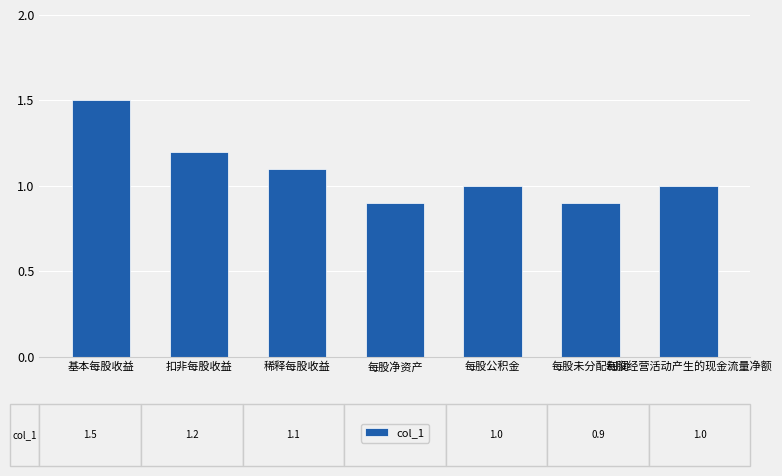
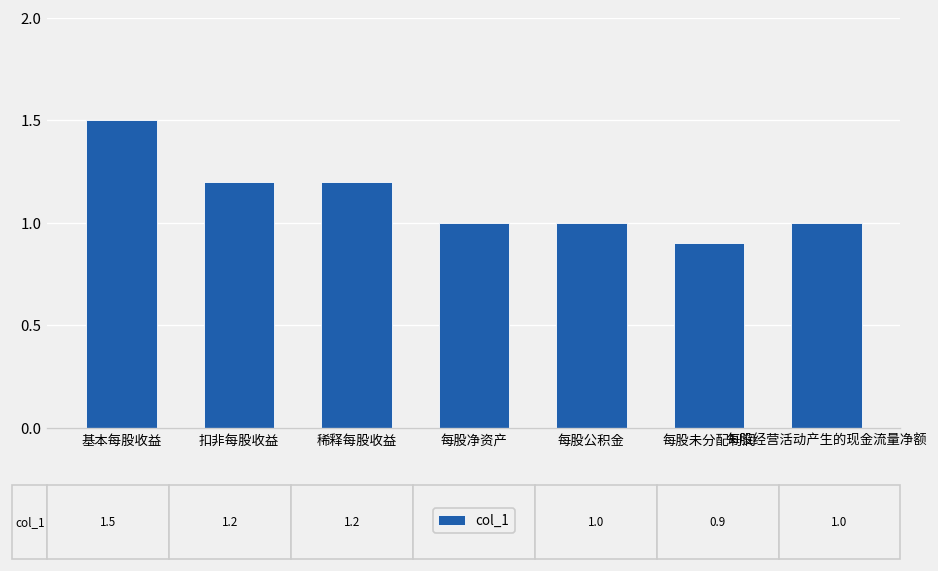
稀释每股收益: 1.1 -> 1.2
每股净资产: 0.9 -> 1.0
